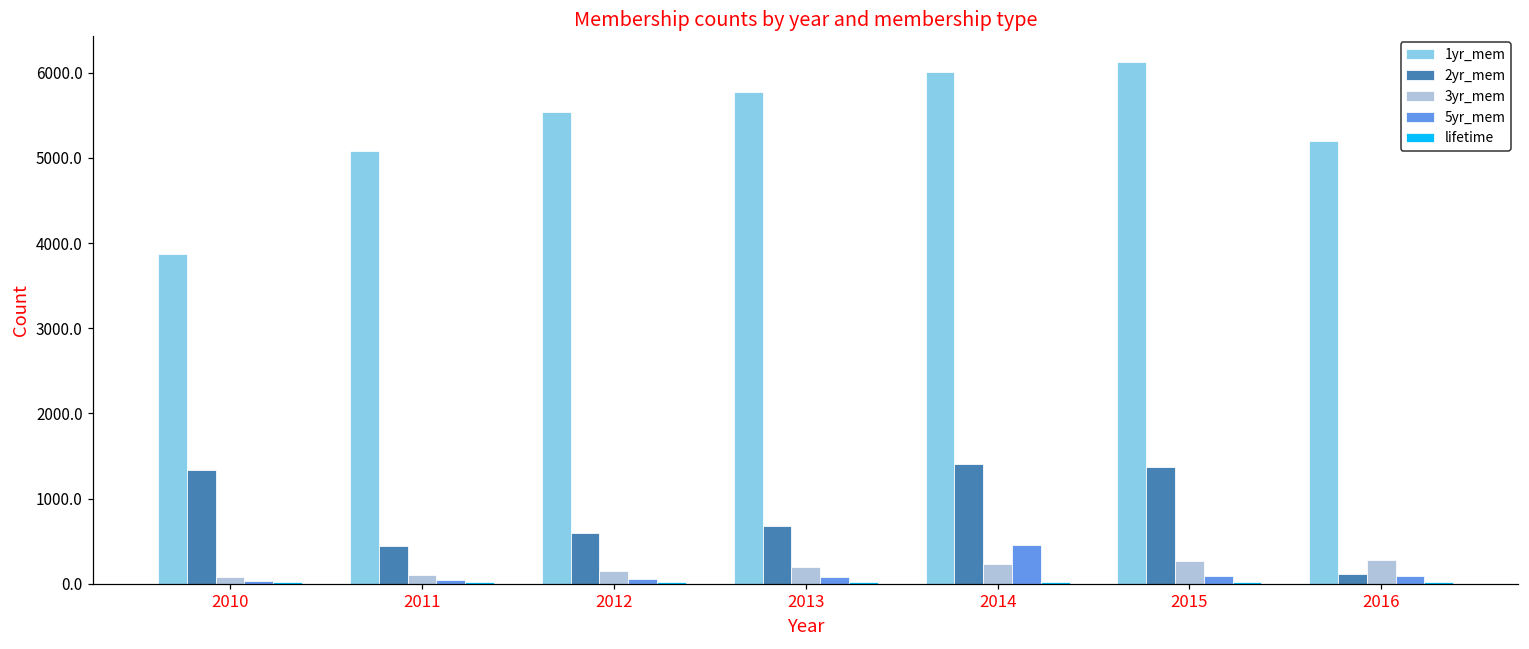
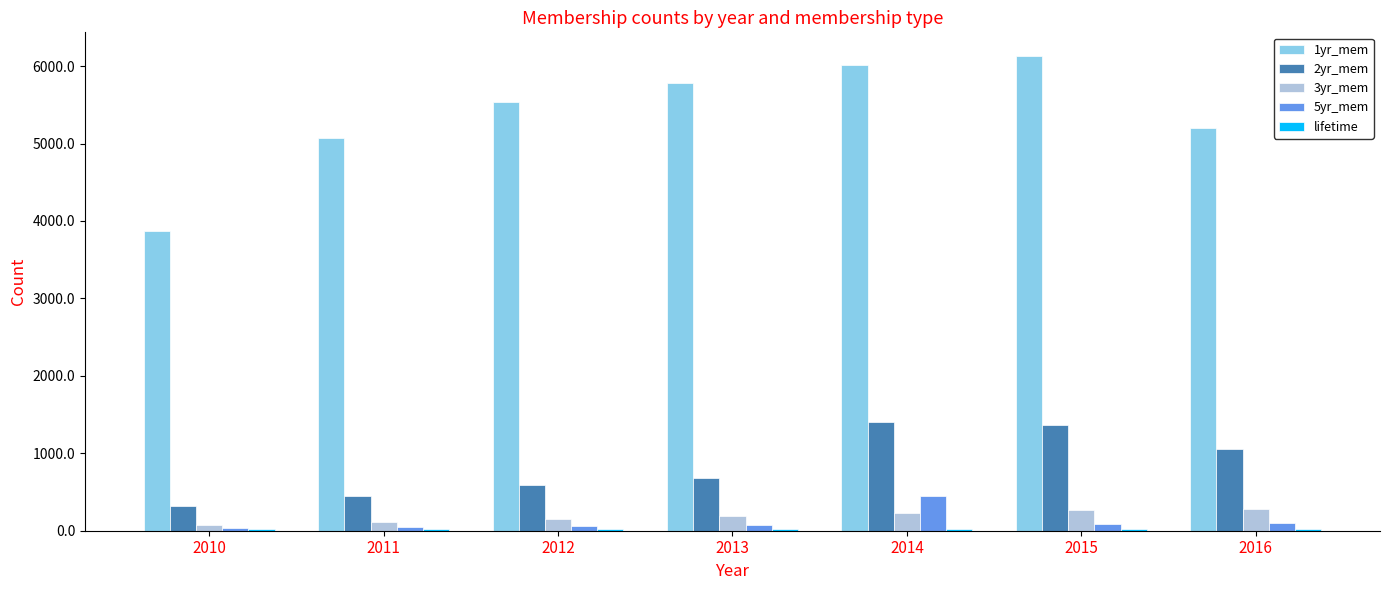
2yr_mem, 2010: 1300 -> 300
2yr_mem, 2016: 100 -> 1100
